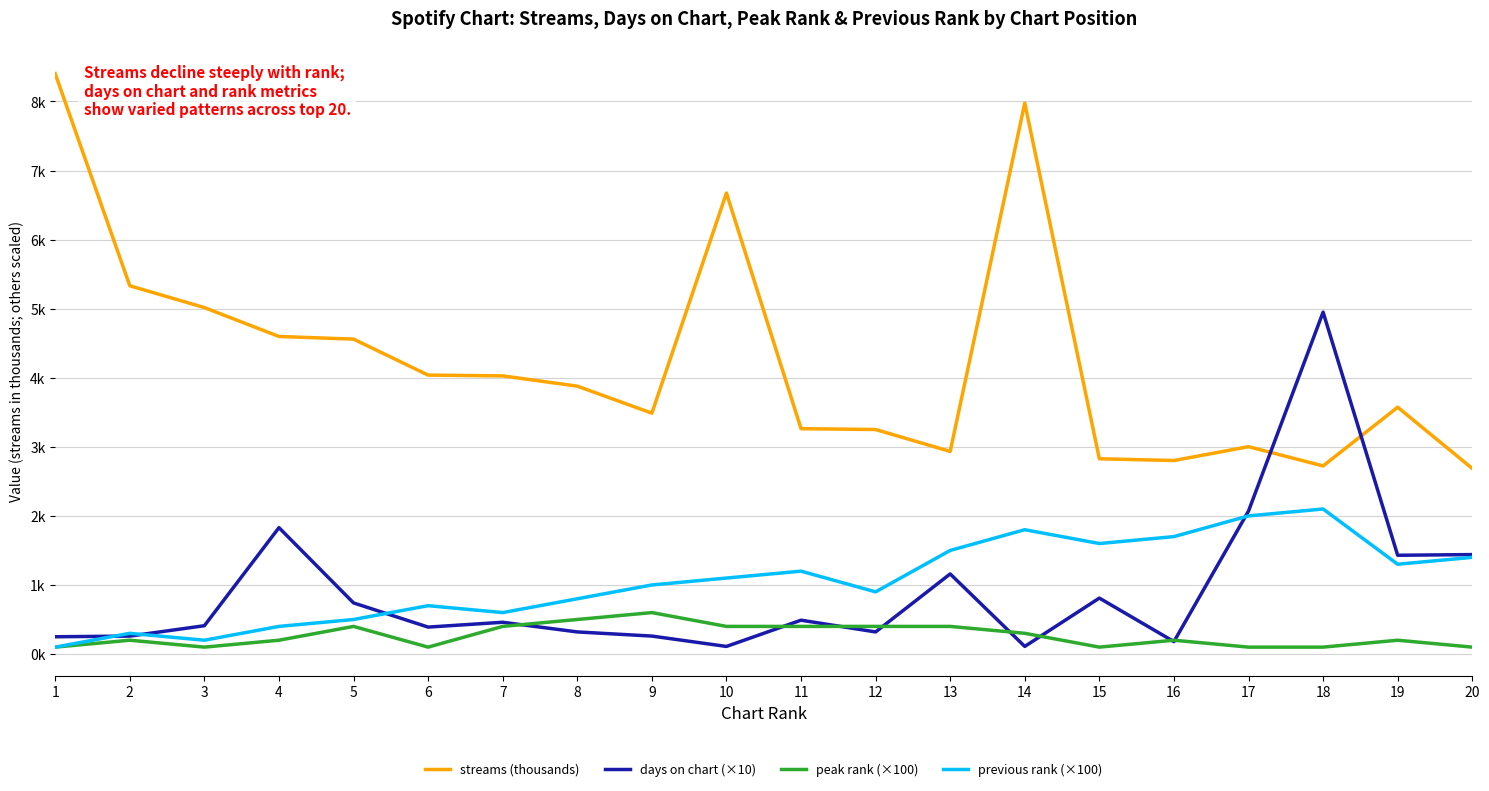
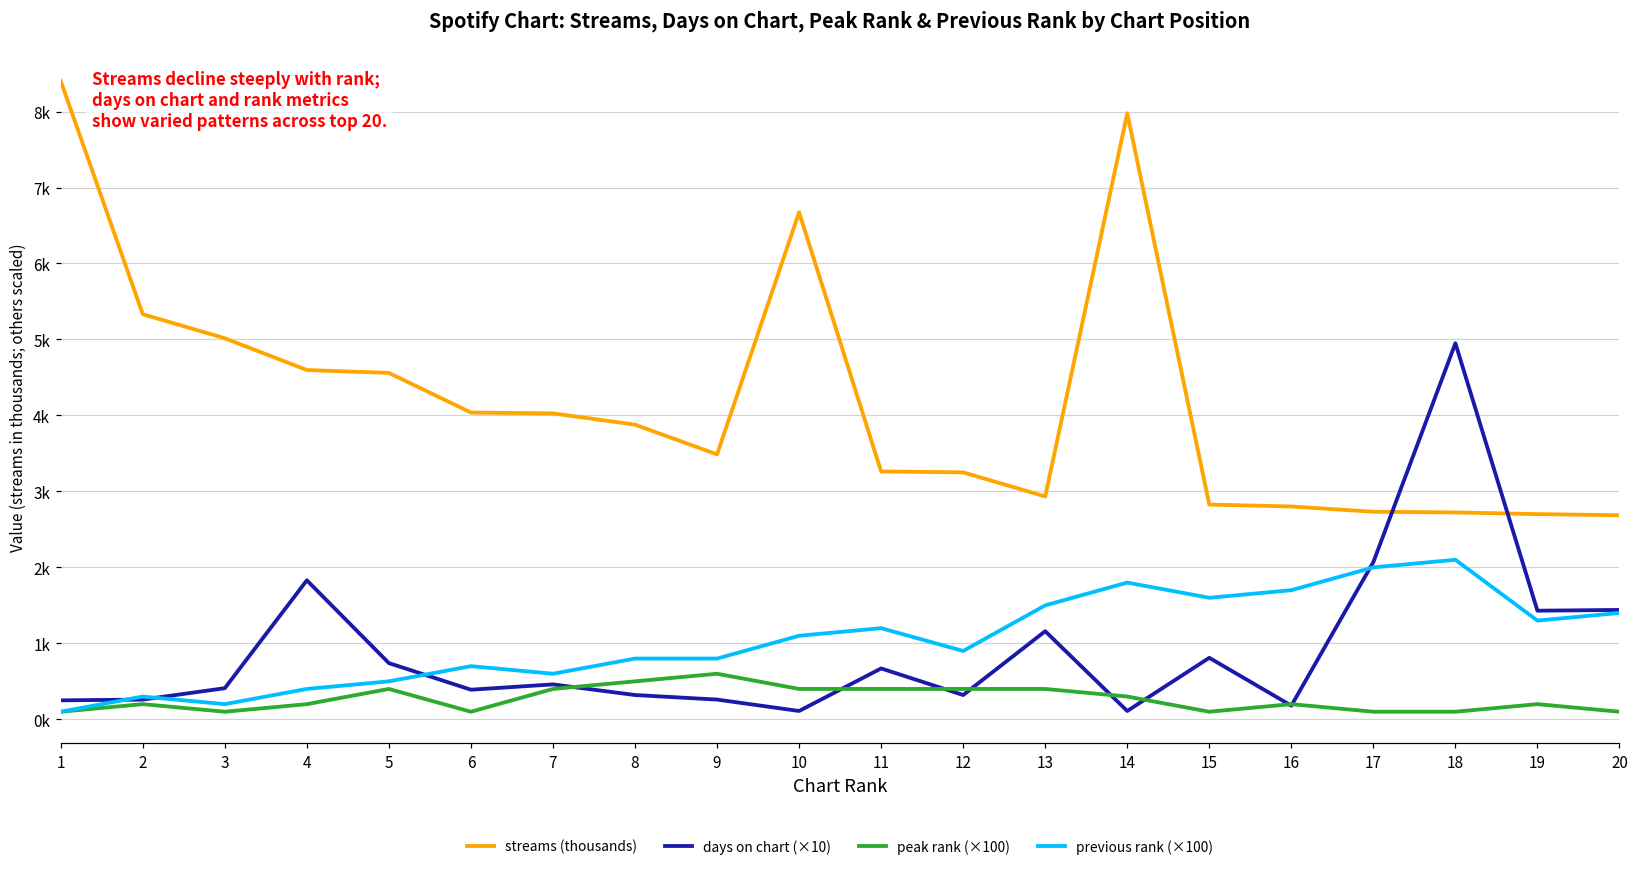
previous rank (×100), 9: 1000 -> 800
days on chart (×10), 11: 500 -> 700
streams (thousands), 17: 3000 -> 2700
streams (thousands), 19: 3600 -> 2700
